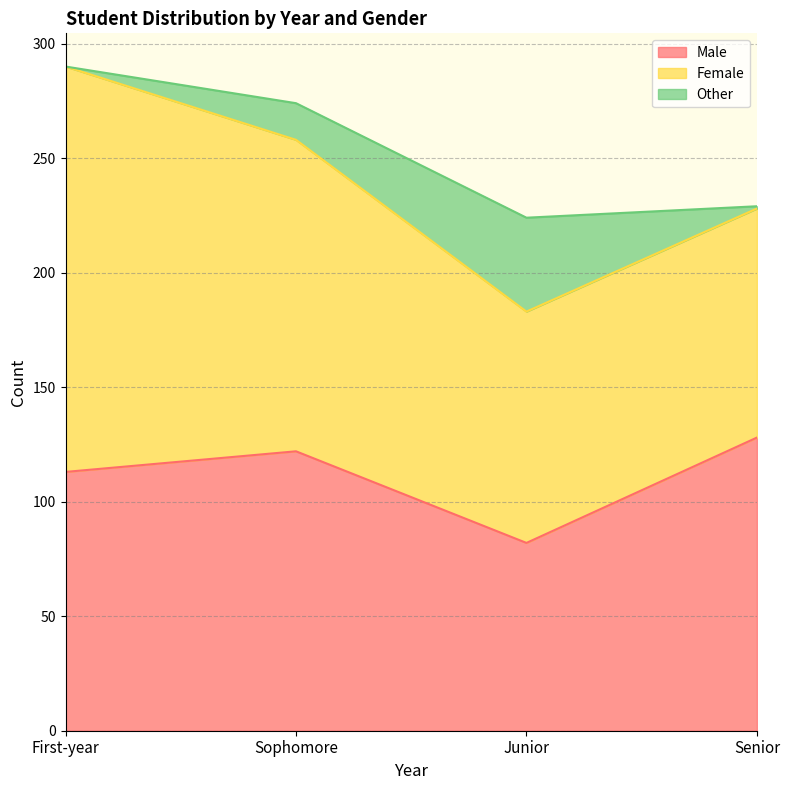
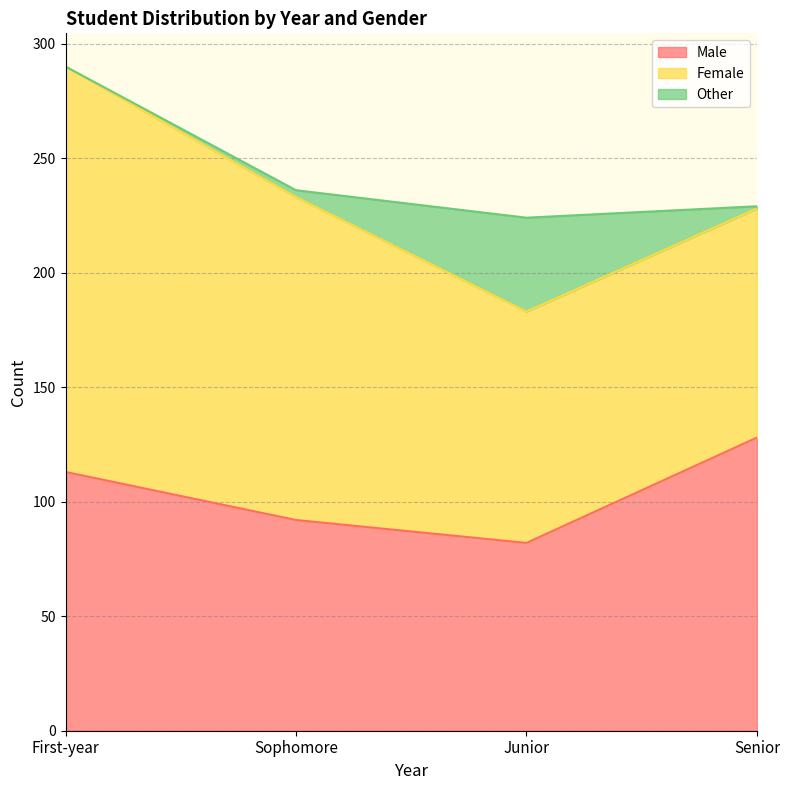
Male, Sophomore: 122 -> 92
Female, Sophomore: 136 -> 141
Other, Sophomore: 16 -> 3
